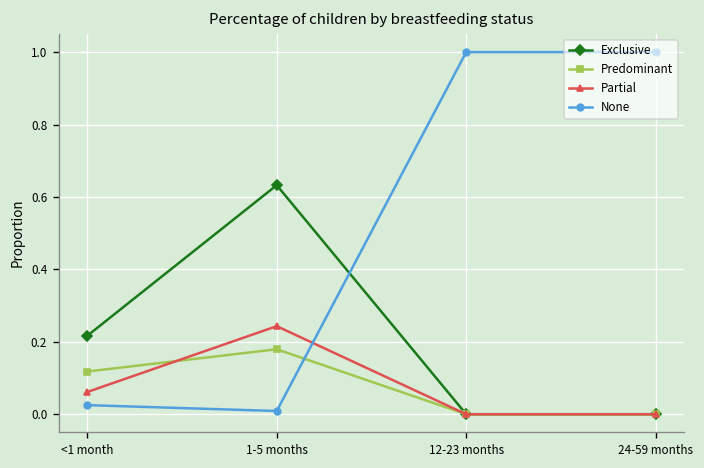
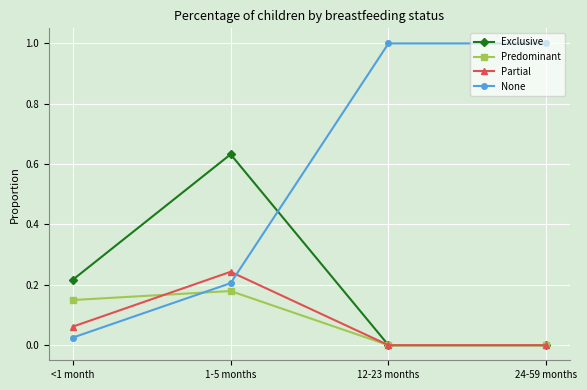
Predominant, <1 month: 0.12 -> 0.15
None, 1-5 months: 0.01 -> 0.21
